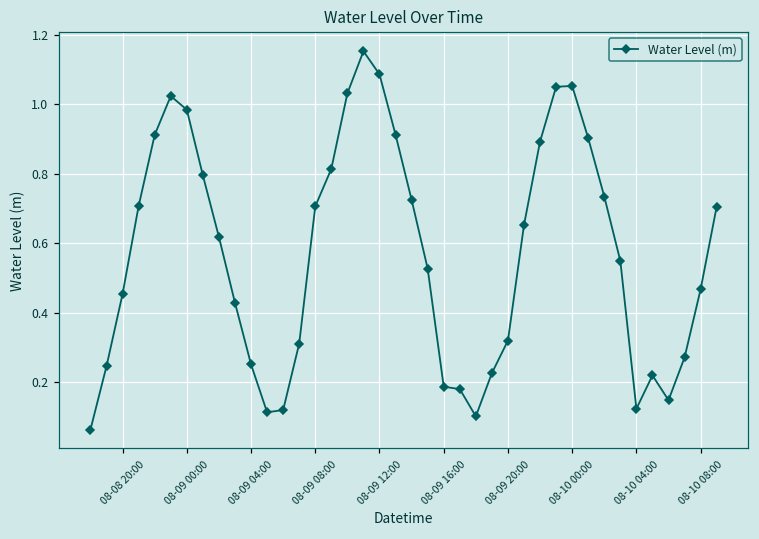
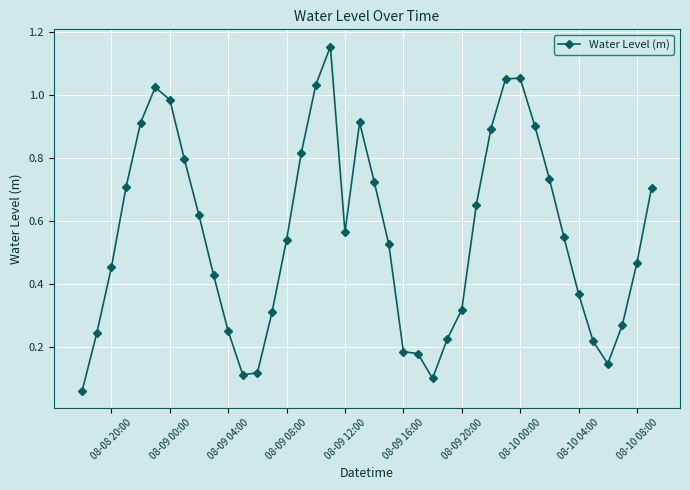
08-09 08:00: 0.71 -> 0.54
08-09 12:00: 1.09 -> 0.56
08-10 04:00: 0.12 -> 0.37
